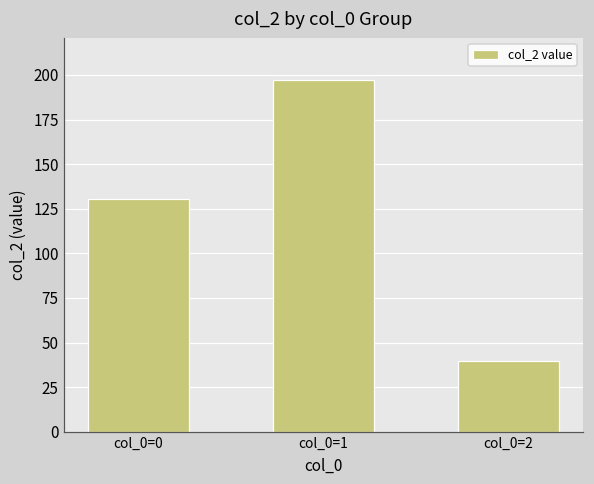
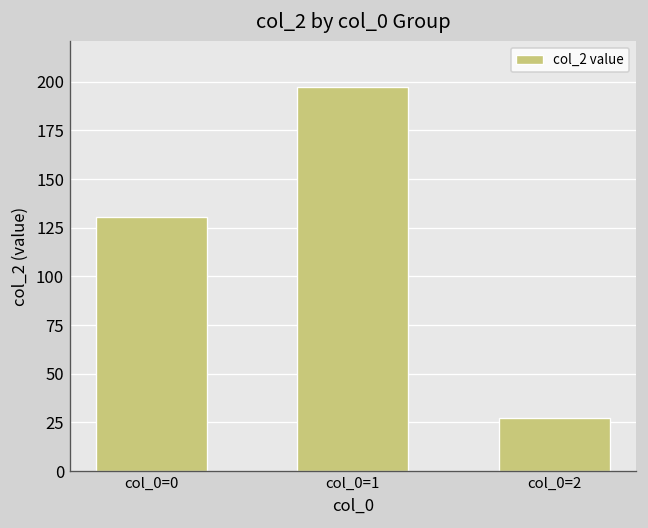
col_0=2: 40 -> 27
